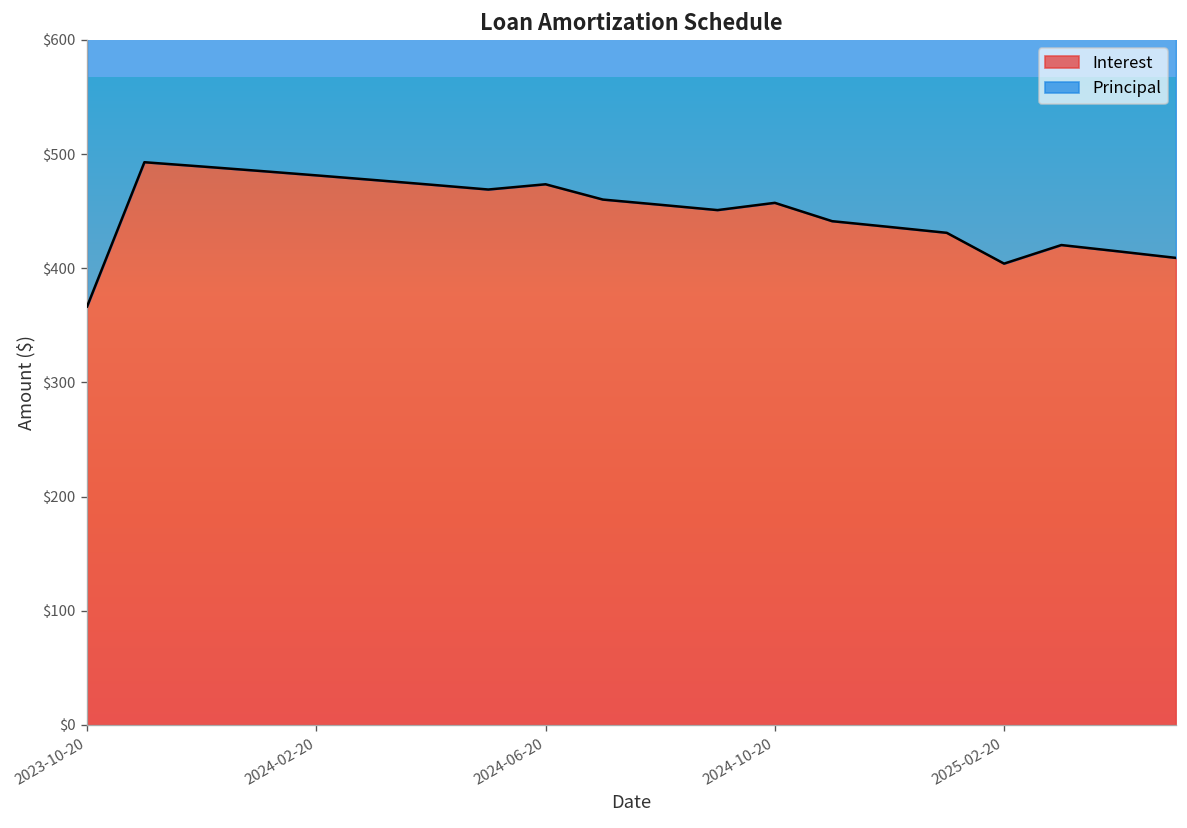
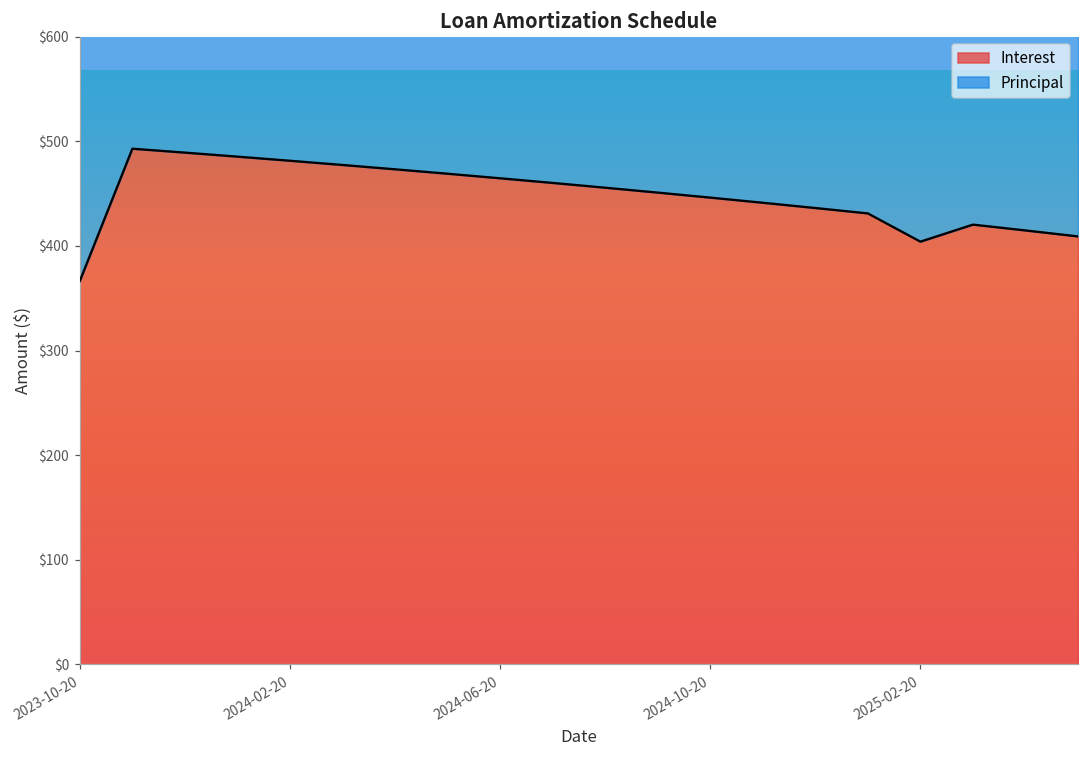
Interest, 2024-06-20: $470 -> $460
Interest, 2024-10-20: $460 -> $450
